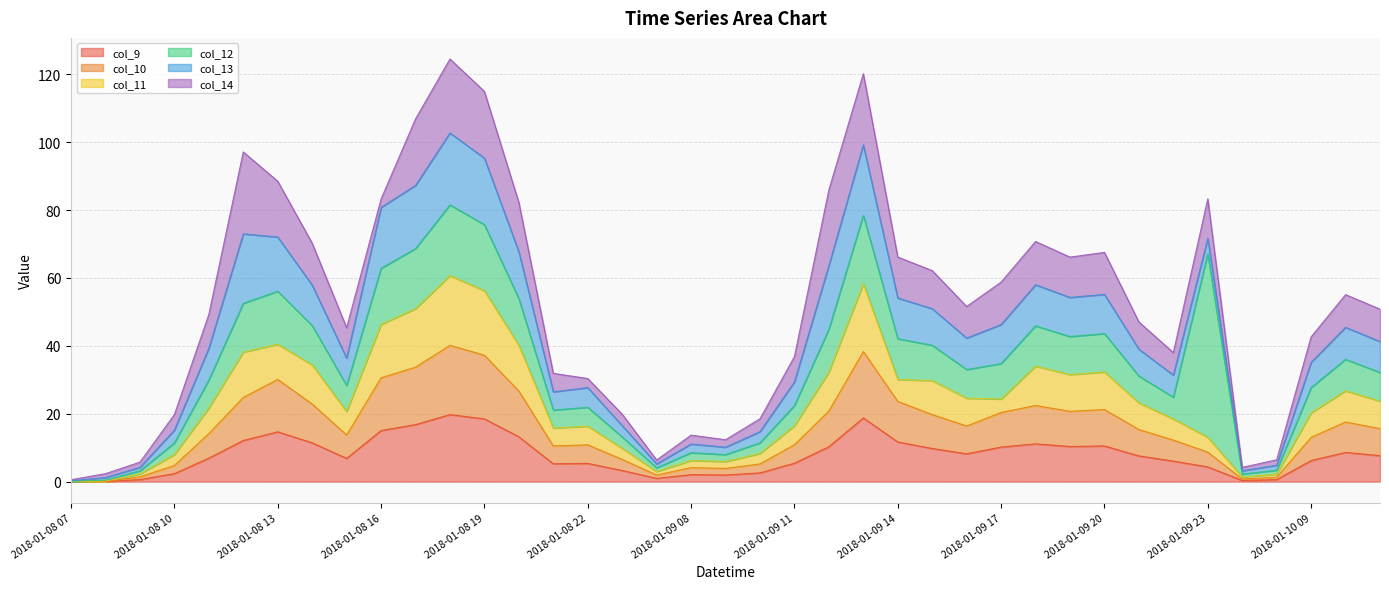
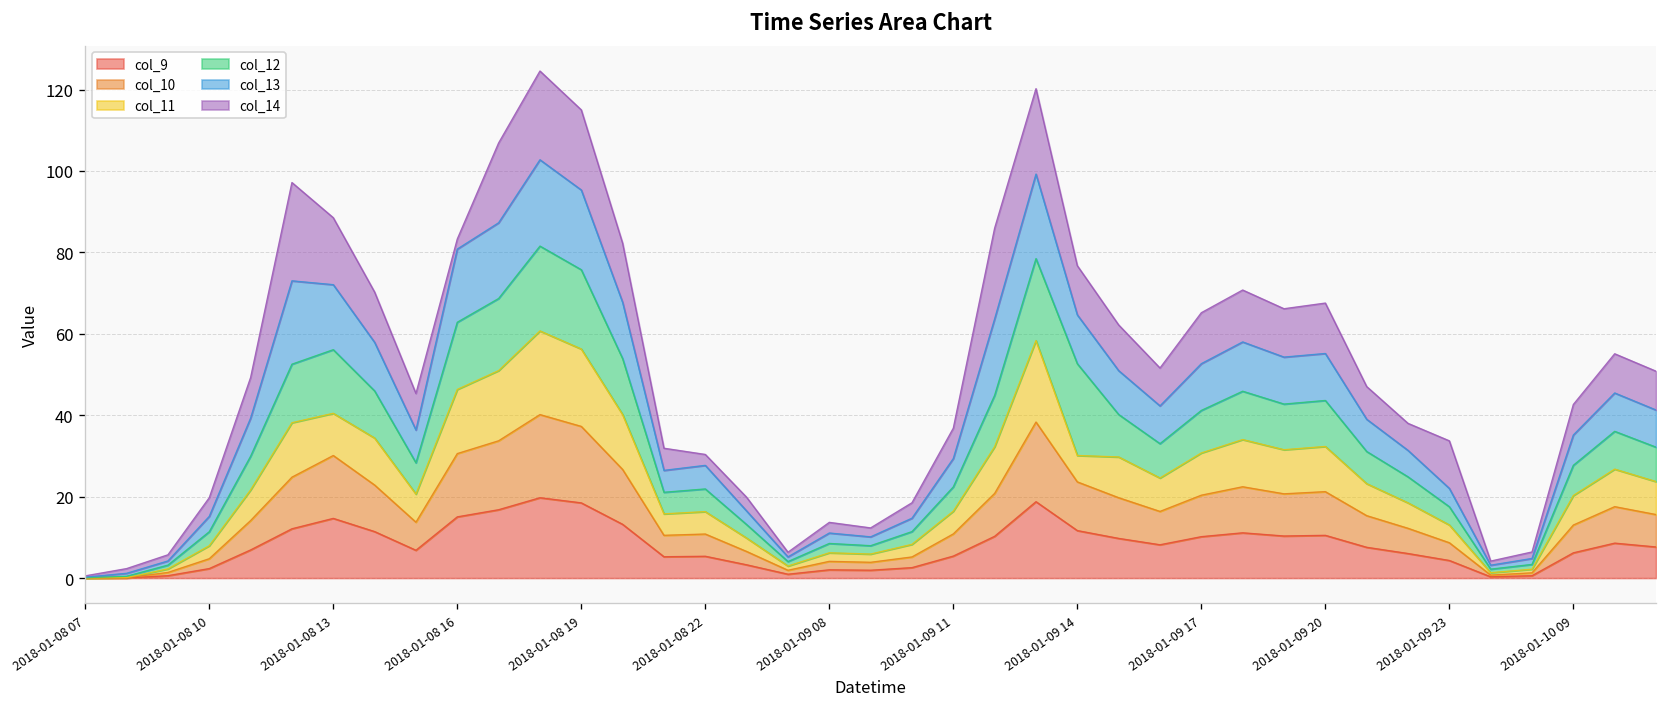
col_12, 2018-01-09 14: 12 -> 23
col_11, 2018-01-09 17: 4 -> 10
col_12, 2018-01-09 23: 54 -> 4
